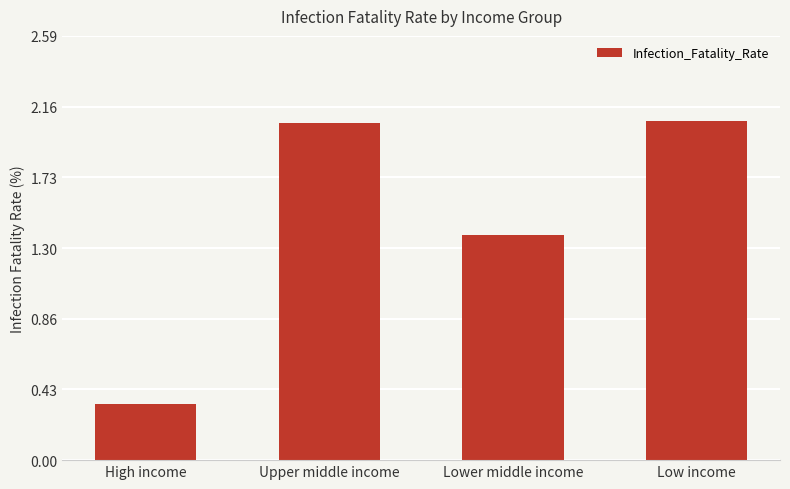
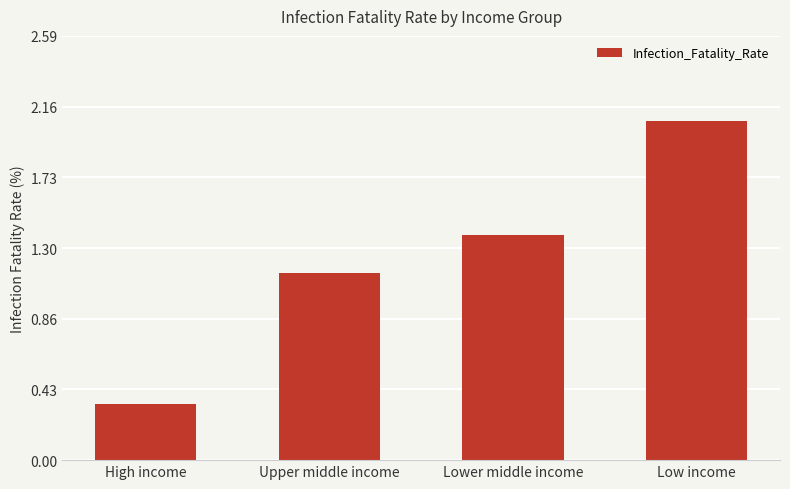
Upper middle income: 2.06 -> 1.14
